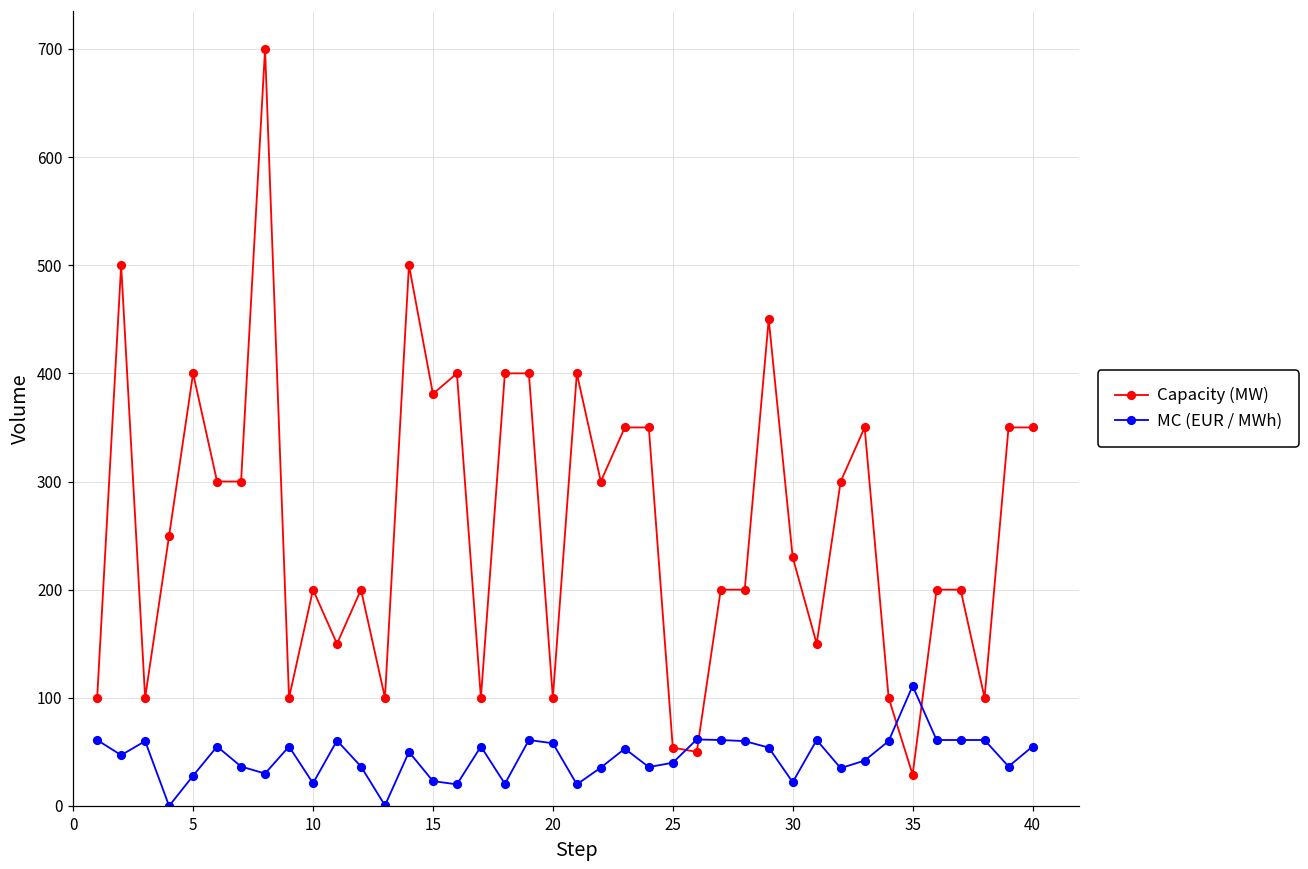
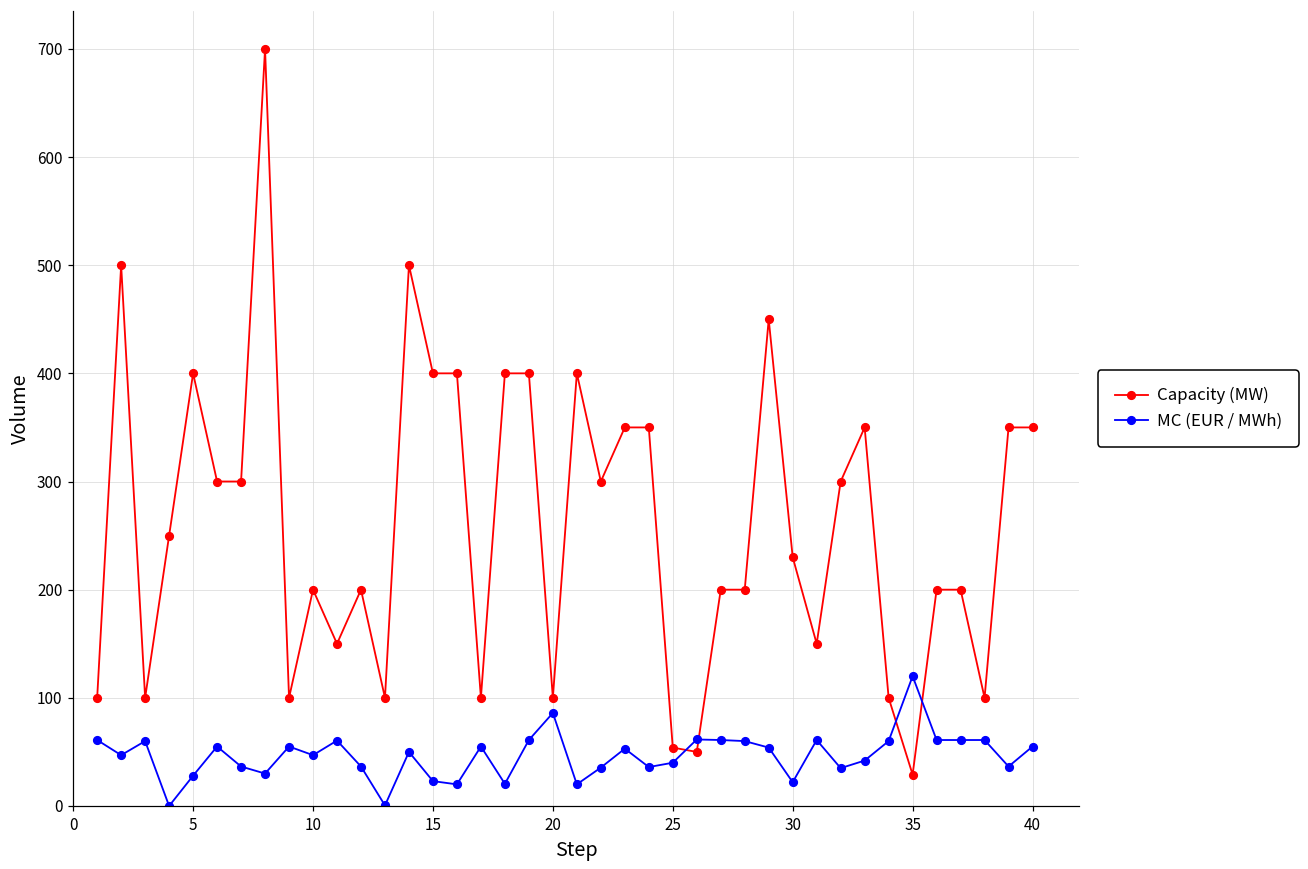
MC (EUR / MWh), 10: 20 -> 50
Capacity (MW), 15: 380 -> 400
MC (EUR / MWh), 20: 60 -> 90
MC (EUR / MWh), 35: 110 -> 120
